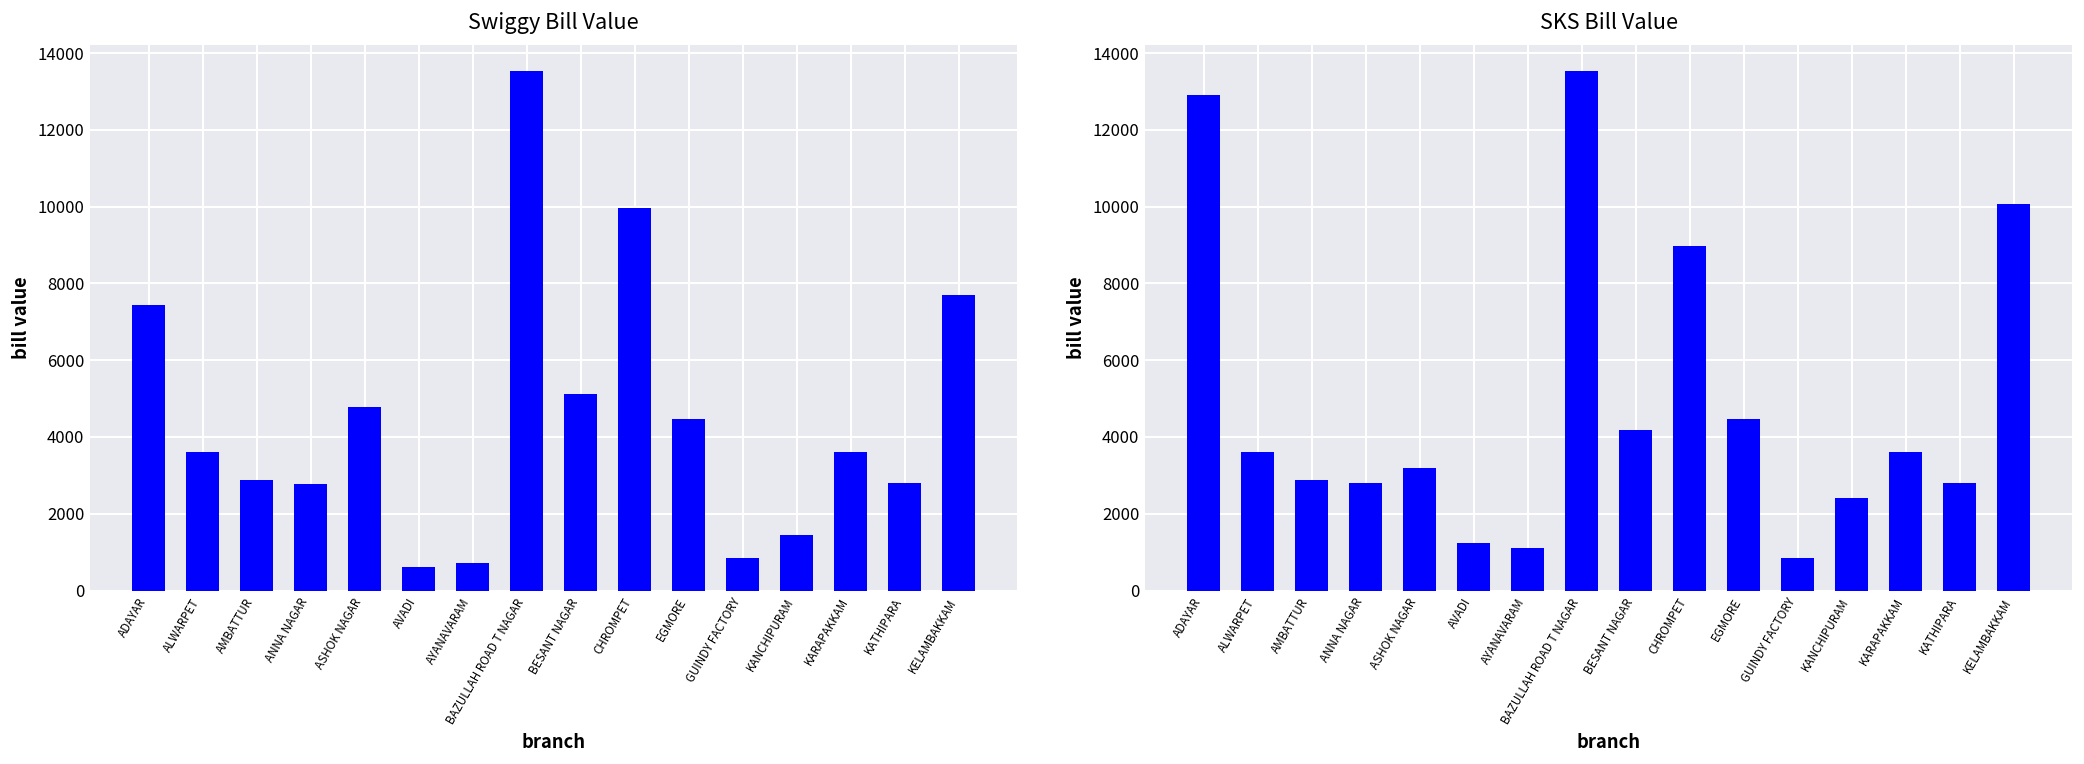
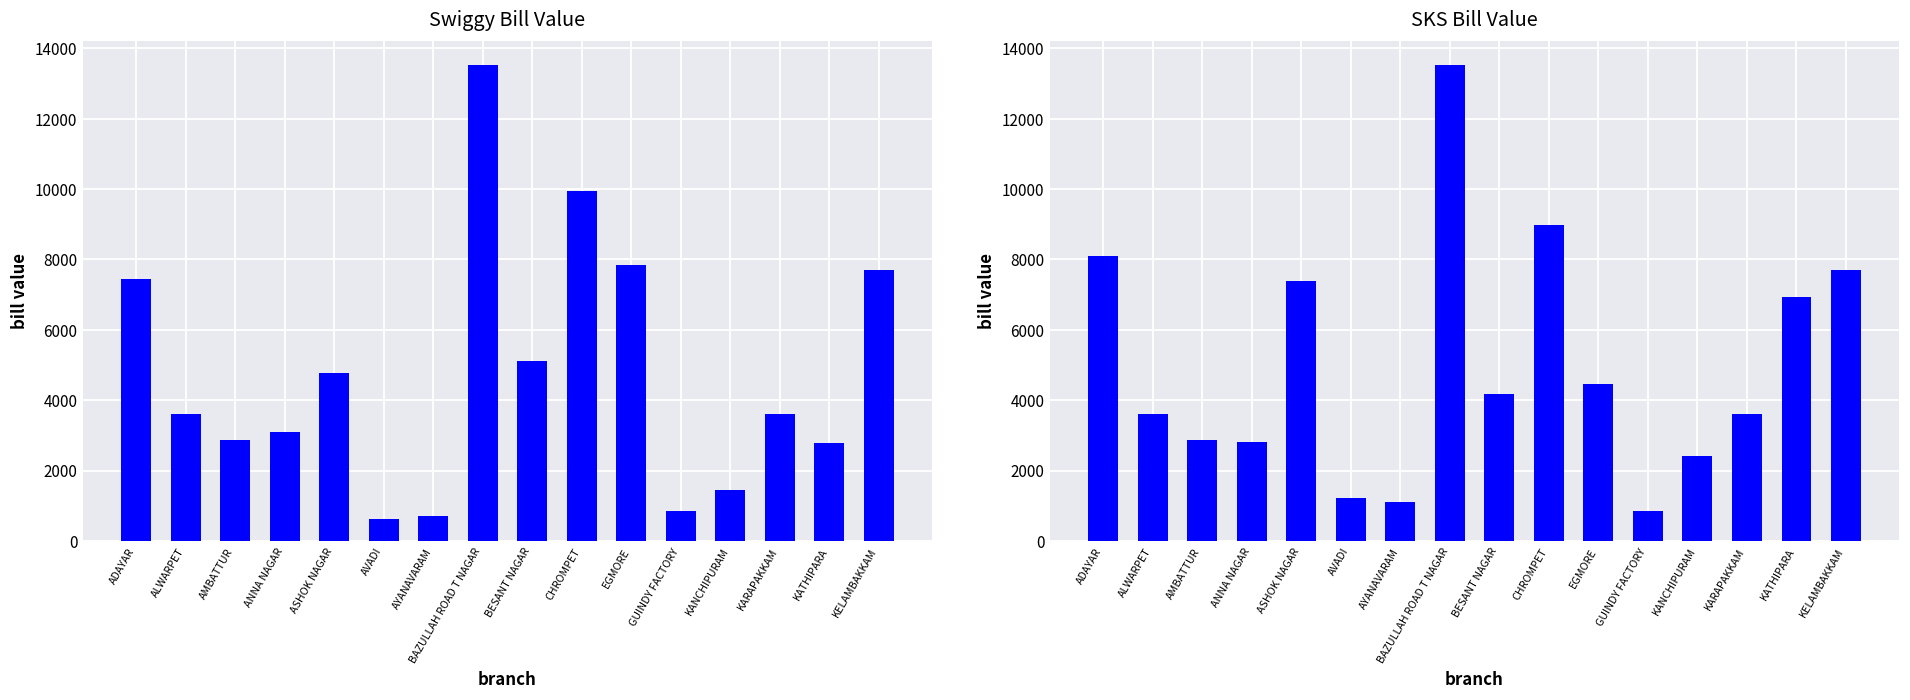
Swiggy Bill Value, ANNA NAGAR: 2800 -> 3100
Swiggy Bill Value, EGMORE: 4500 -> 7800
SKS Bill Value, ADAYAR: 12900 -> 8100
SKS Bill Value, ASHOK NAGAR: 3200 -> 7400
SKS Bill Value, KATHIPARA: 2800 -> 6900
SKS Bill Value, KELAMBAKKAM: 10100 -> 7700
